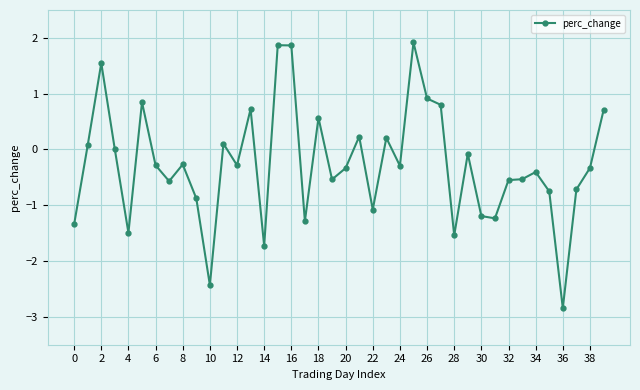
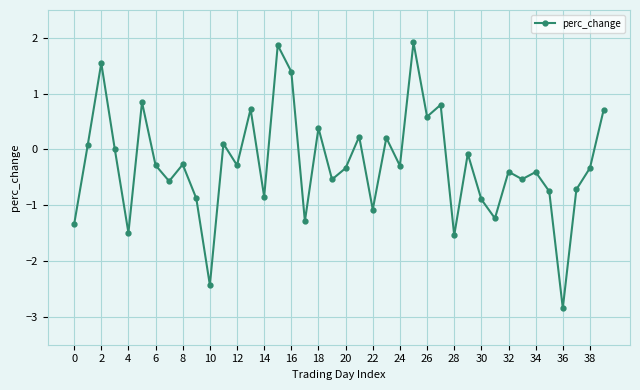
14: -1.7 -> -0.8
16: 1.9 -> 1.4
18: 0.6 -> 0.4
26: 0.9 -> 0.6
30: -1.2 -> -0.9
32: -0.5 -> -0.4
